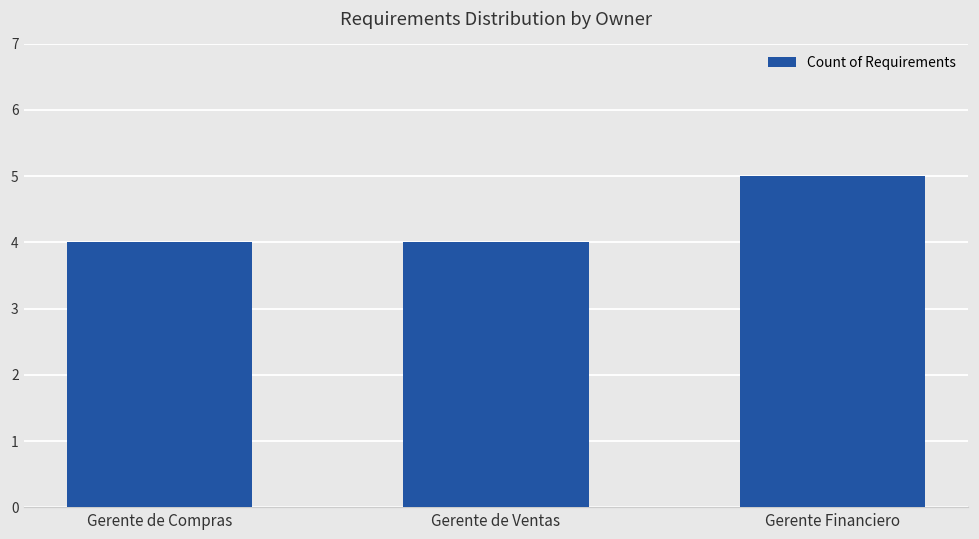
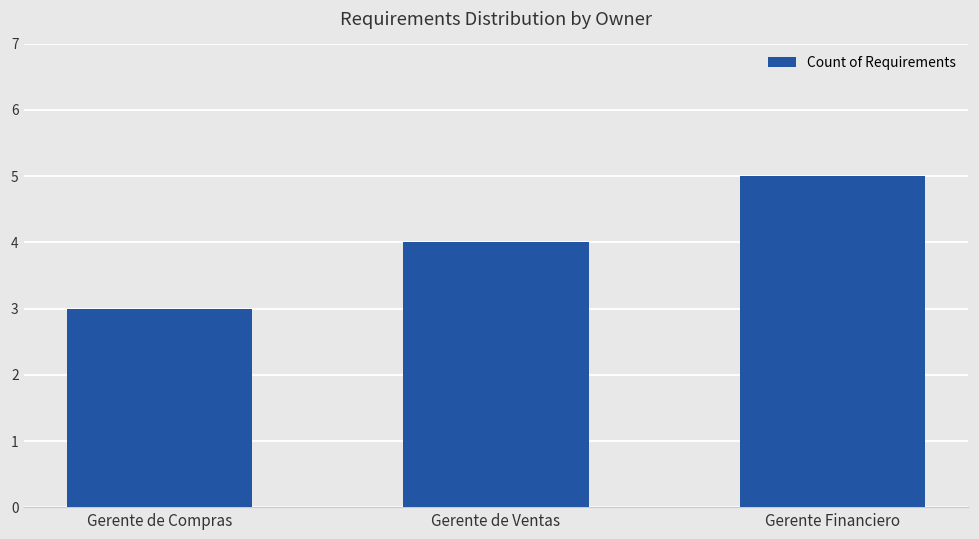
Gerente de Compras: 4 -> 3
